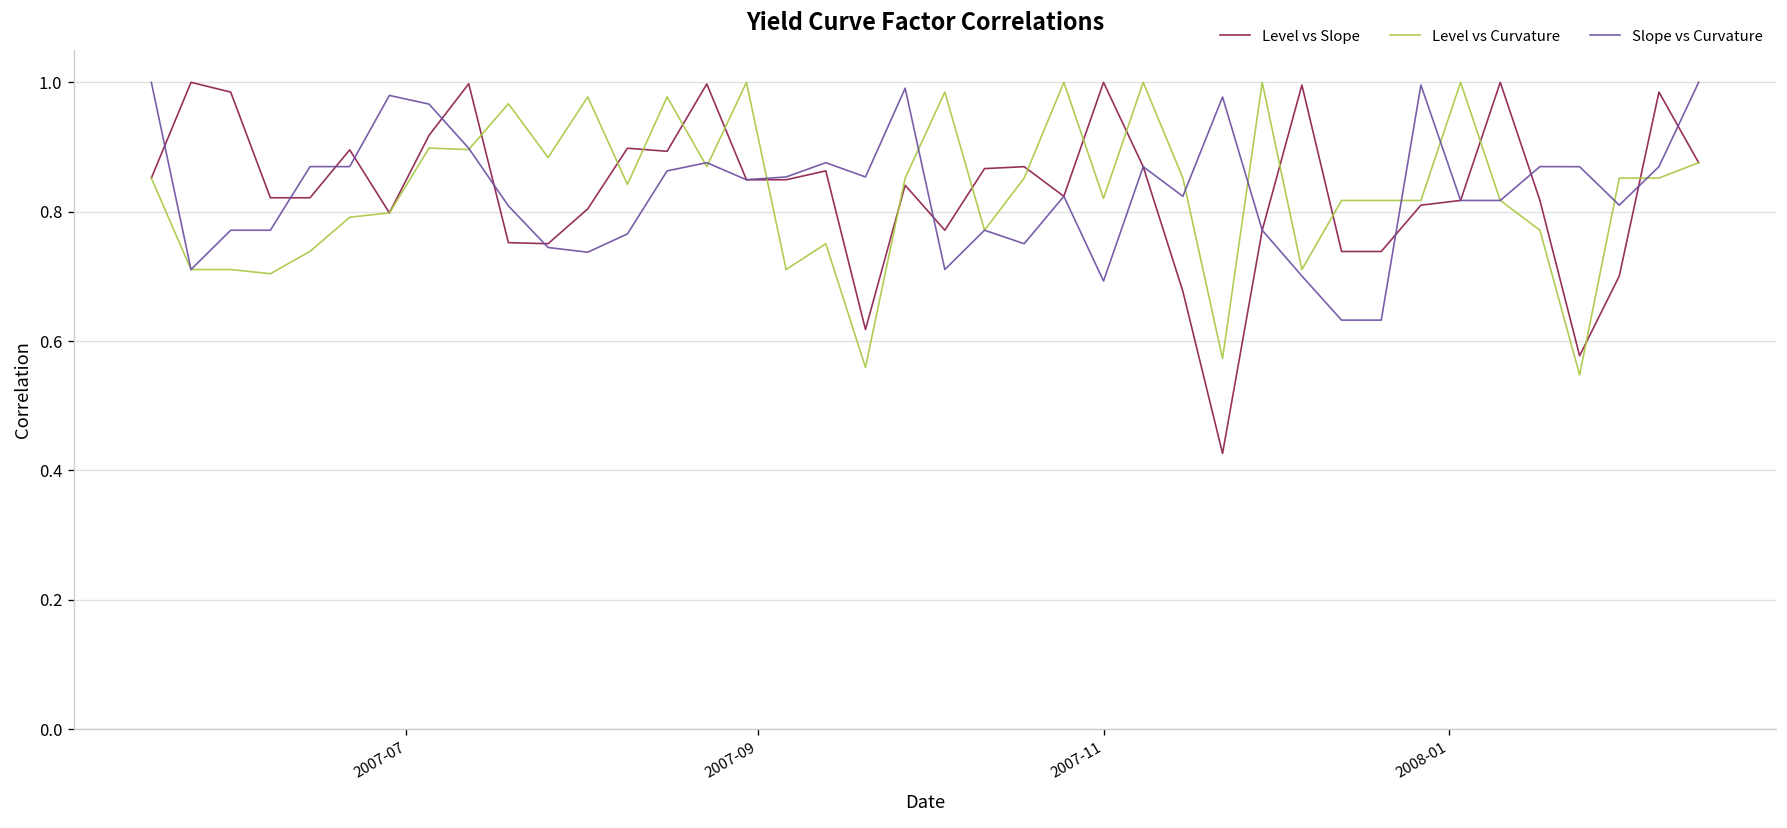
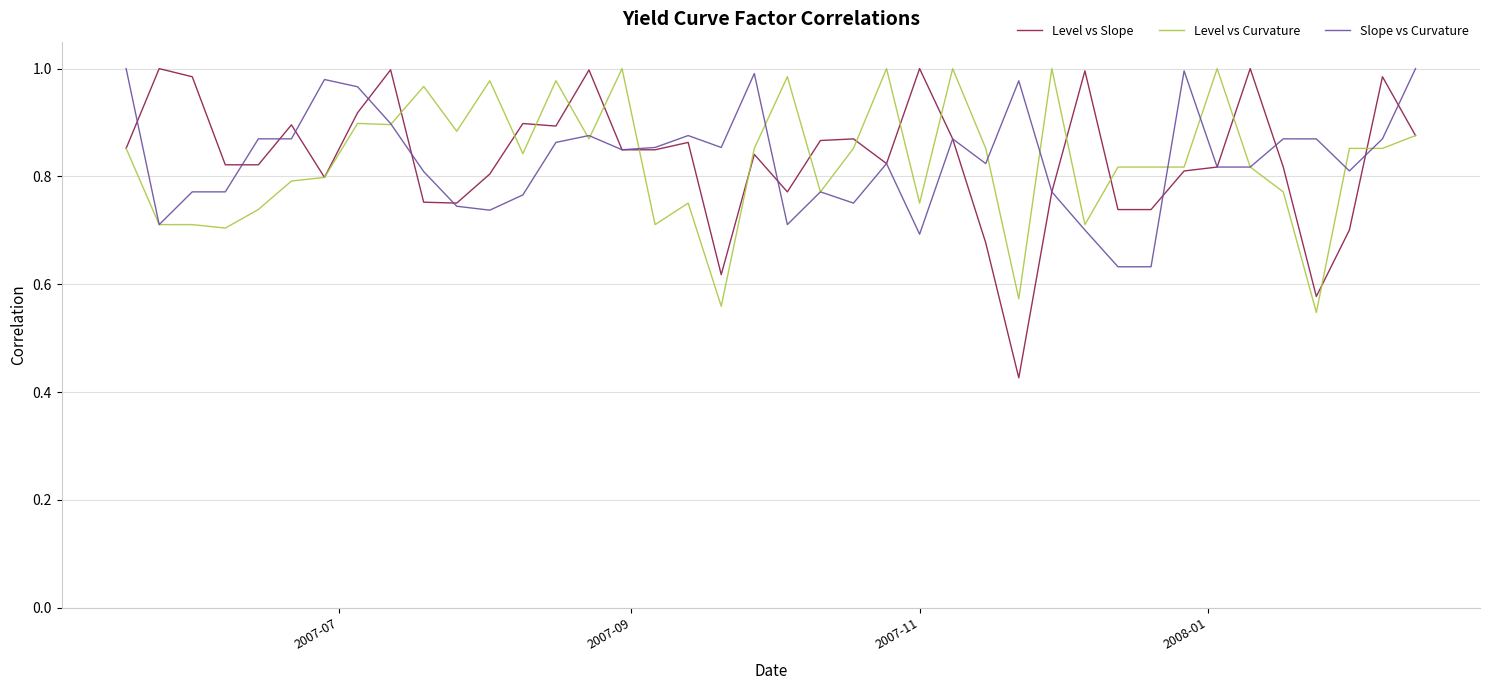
Level vs Curvature, 2007-11: 0.82 -> 0.75
